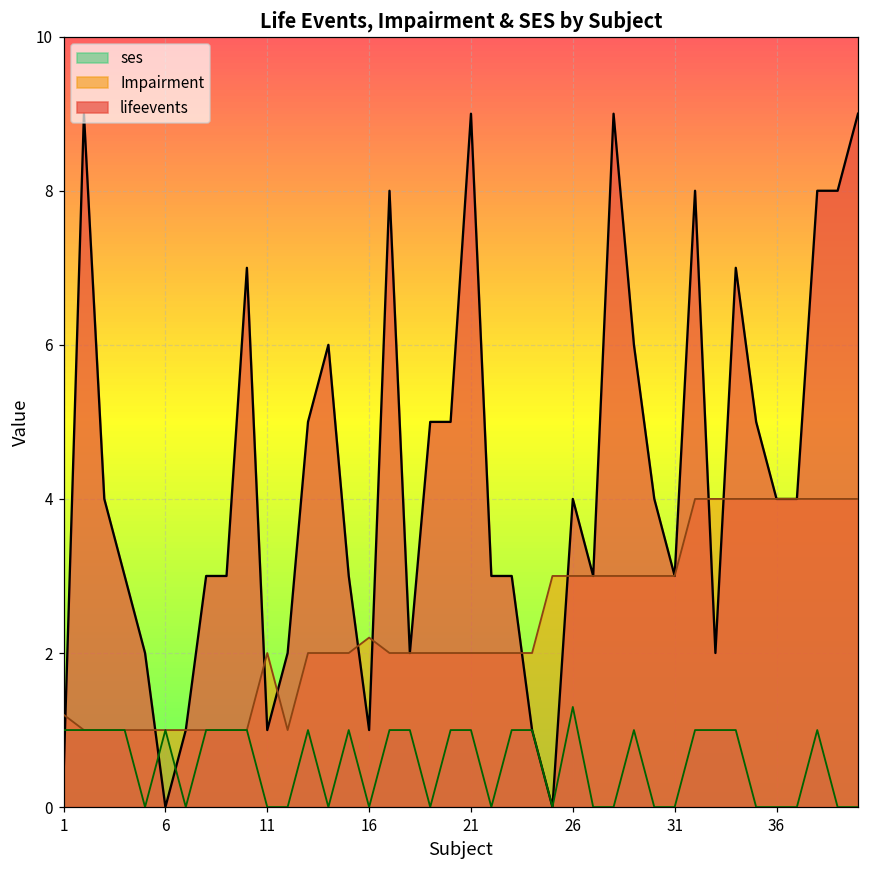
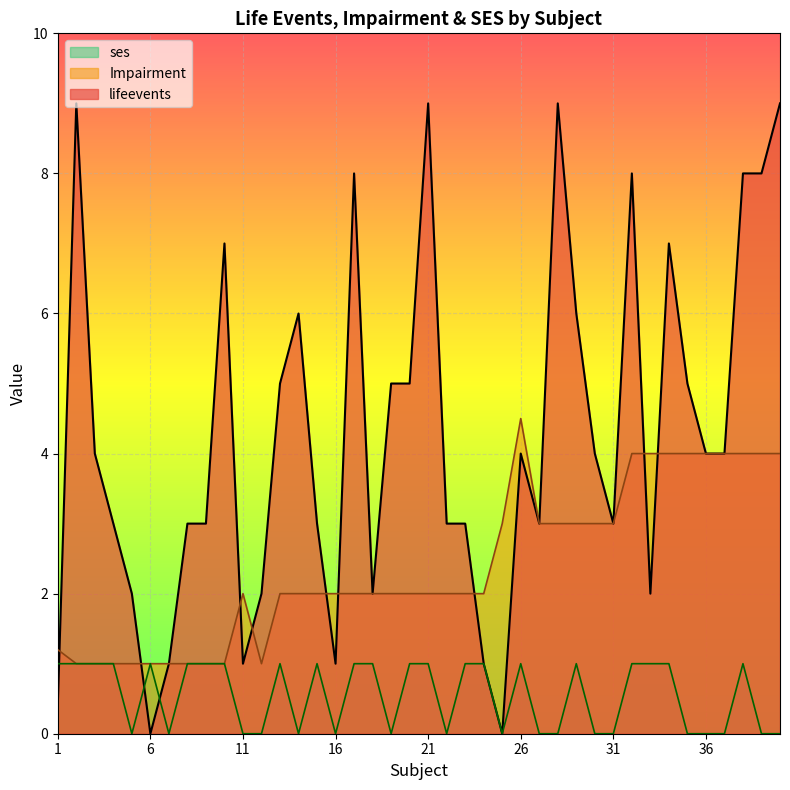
Impairment, 16: 2.2 -> 2.0
ses, 26: 1.3 -> 1.0
Impairment, 26: 3.0 -> 4.5
